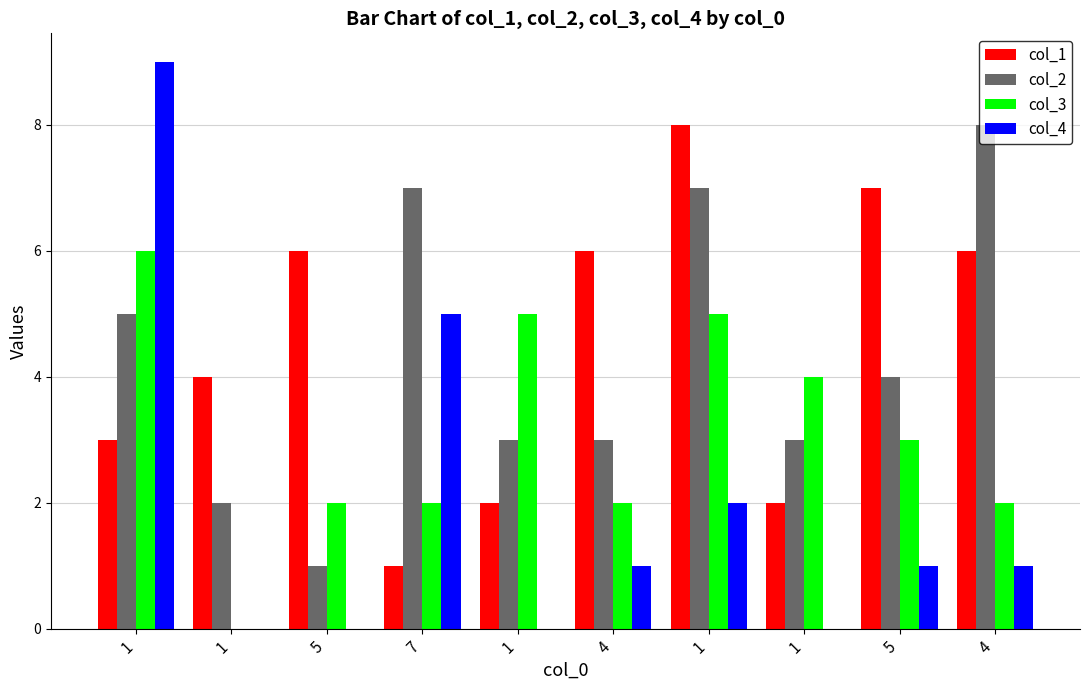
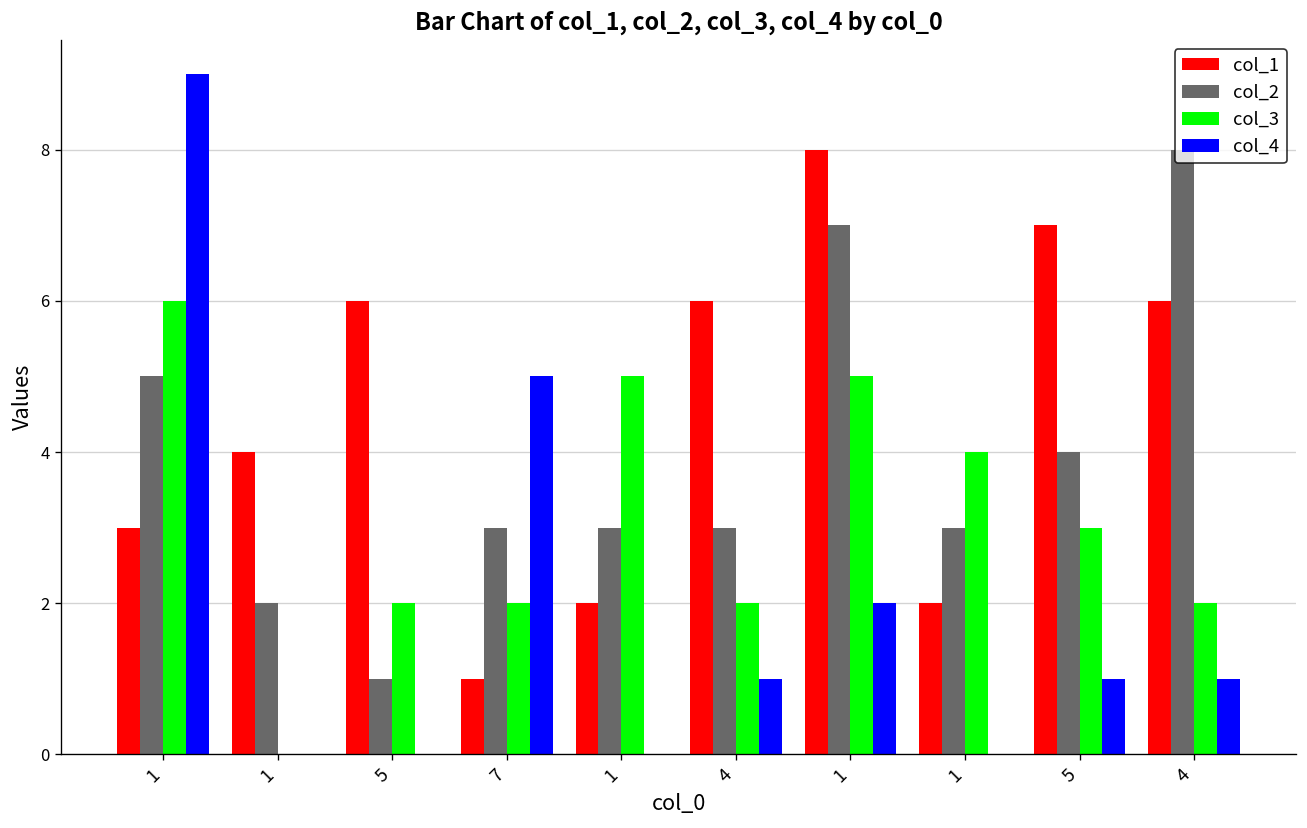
col_2, 7: 7 -> 3
